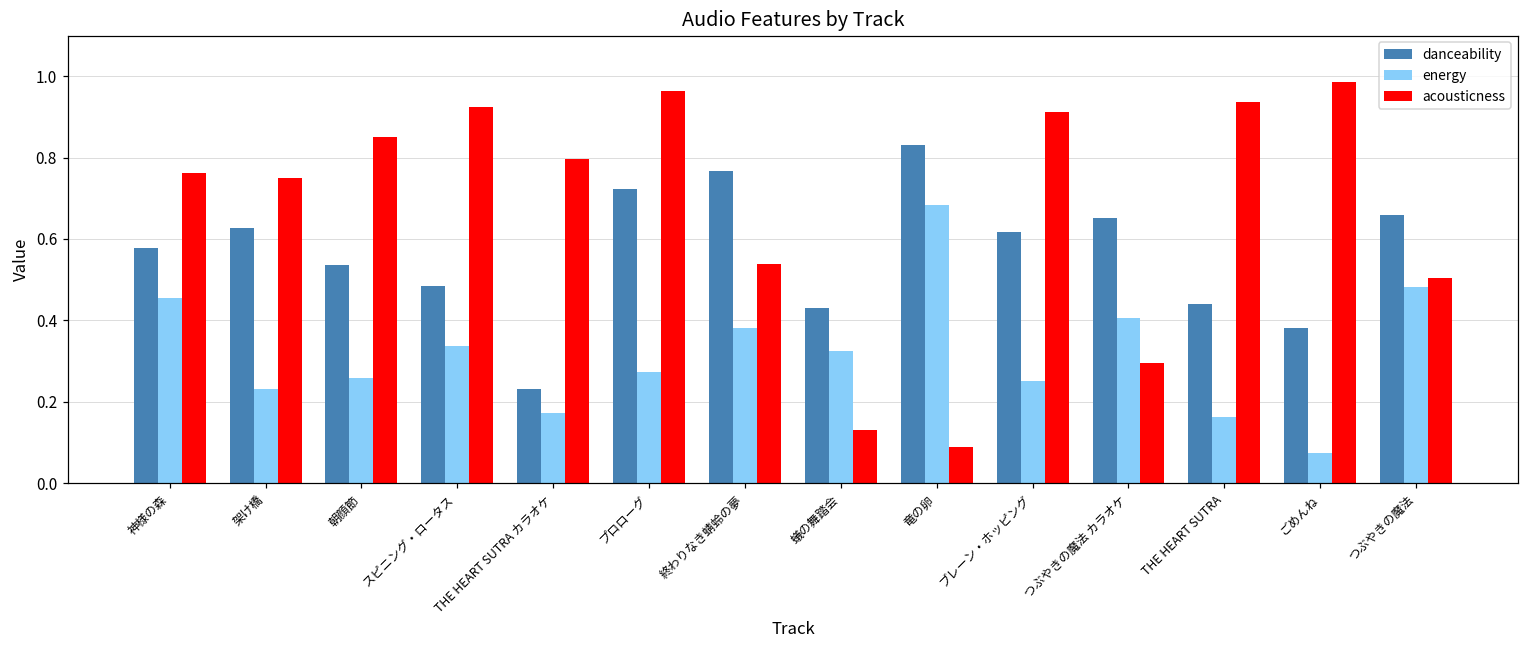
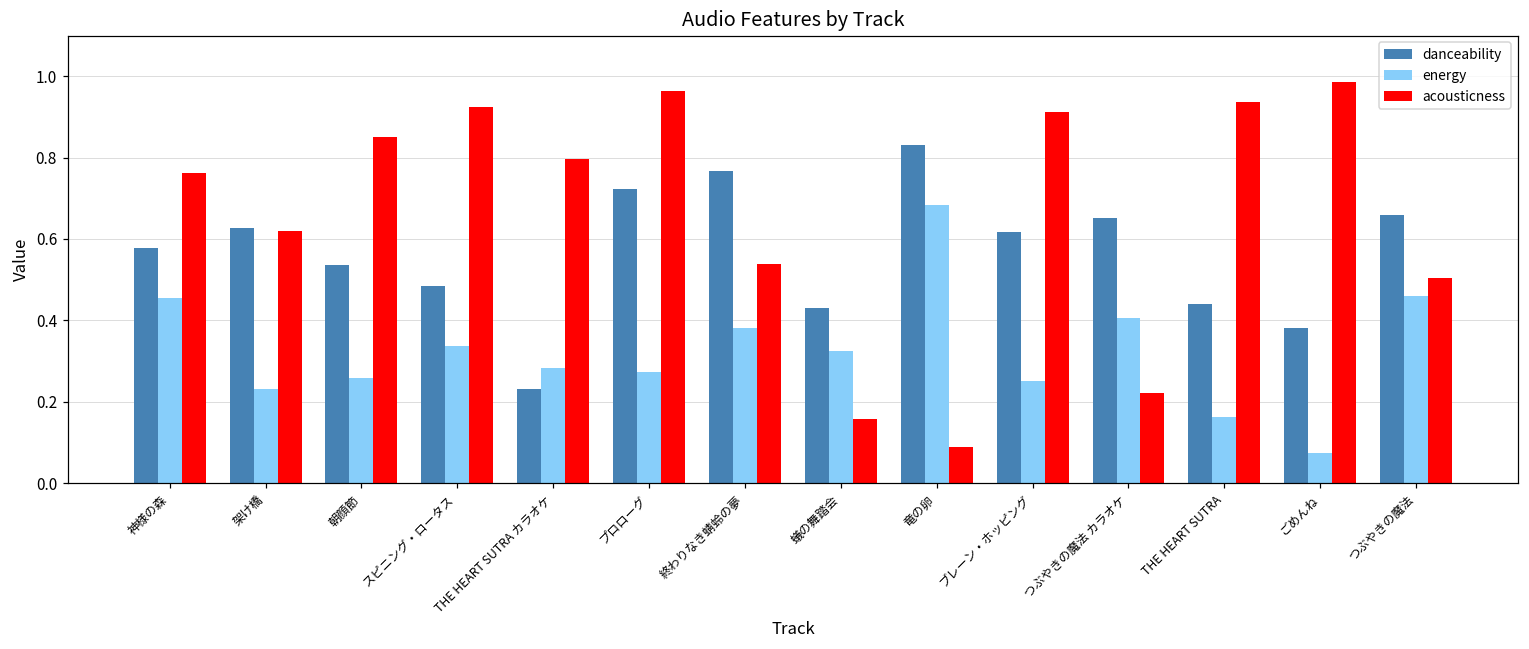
acousticness, 架け橋: 0.75 -> 0.62
energy, THE HEART SUTRA カラオケ: 0.17 -> 0.28
acousticness, 蟻の舞踏会: 0.13 -> 0.16
acousticness, つぶやきの魔法 カラオケ: 0.29 -> 0.22
energy, つぶやきの魔法: 0.48 -> 0.46
